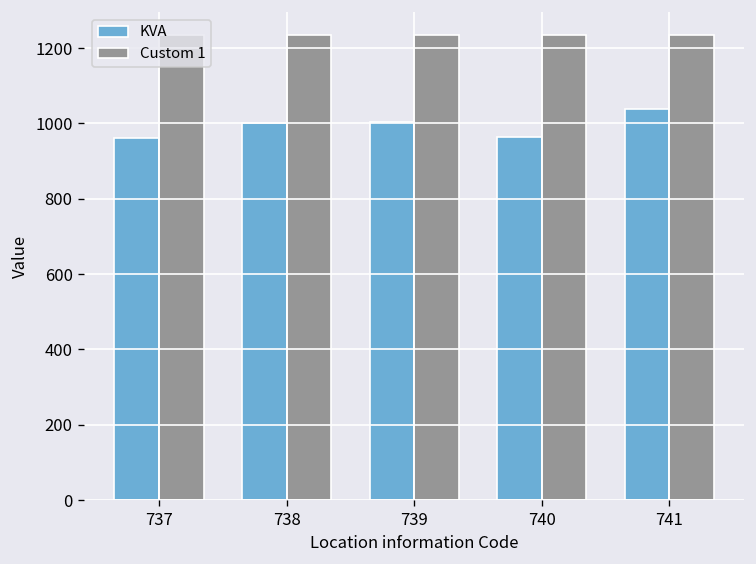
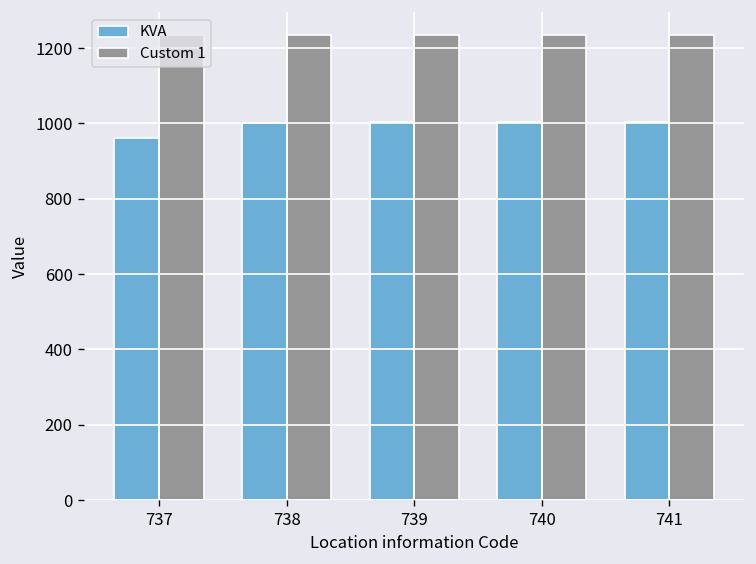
KVA, 740: 960 -> 1000
KVA, 741: 1040 -> 1010
